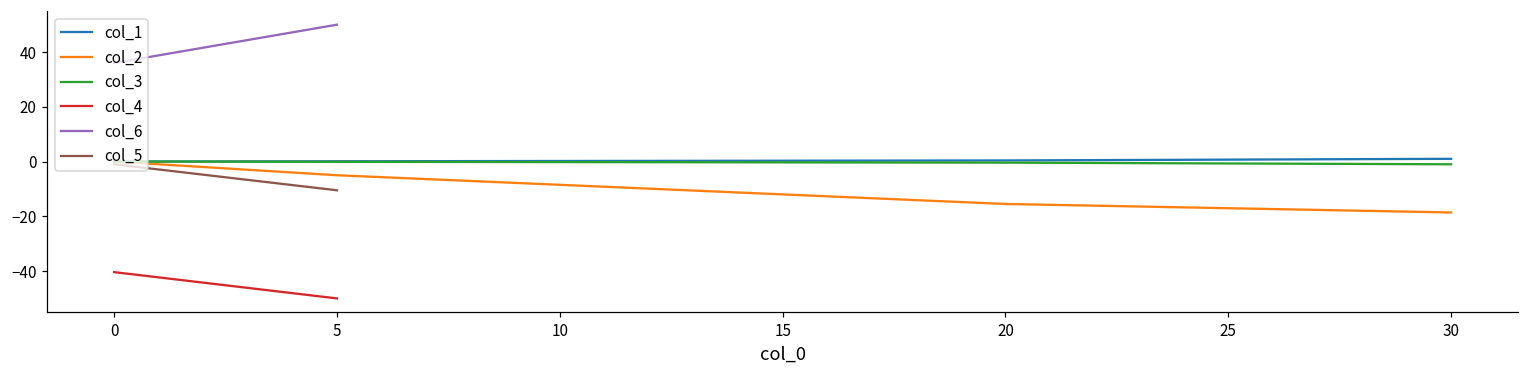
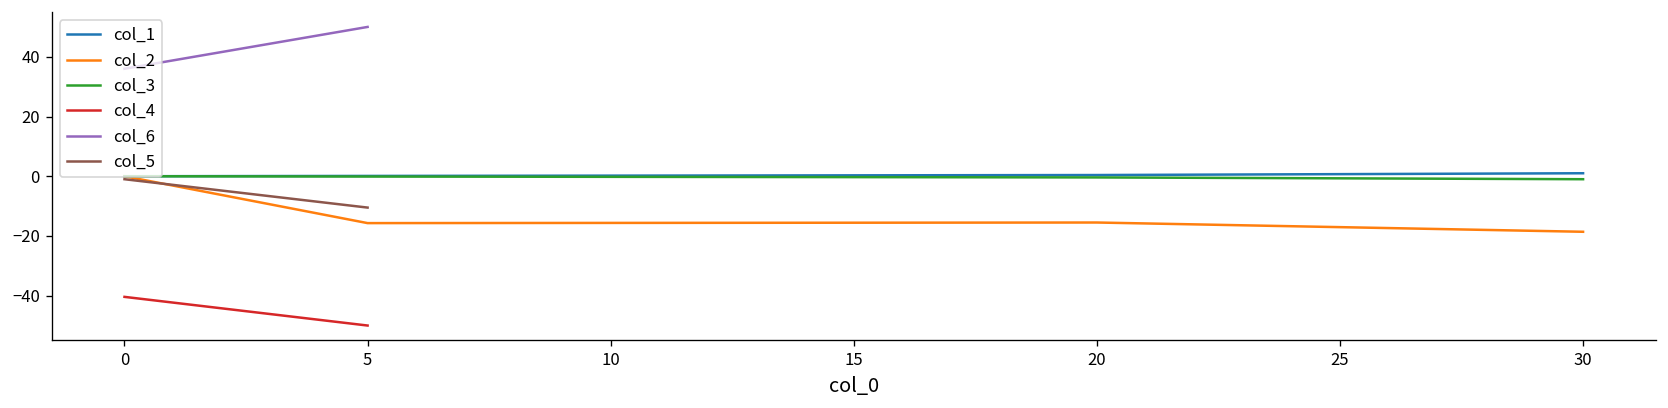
col_2, 5: -5 -> -16
